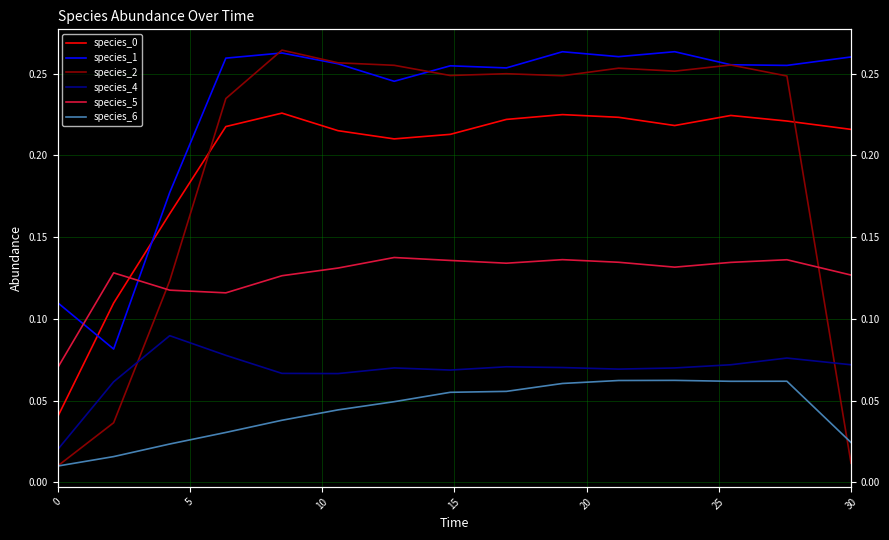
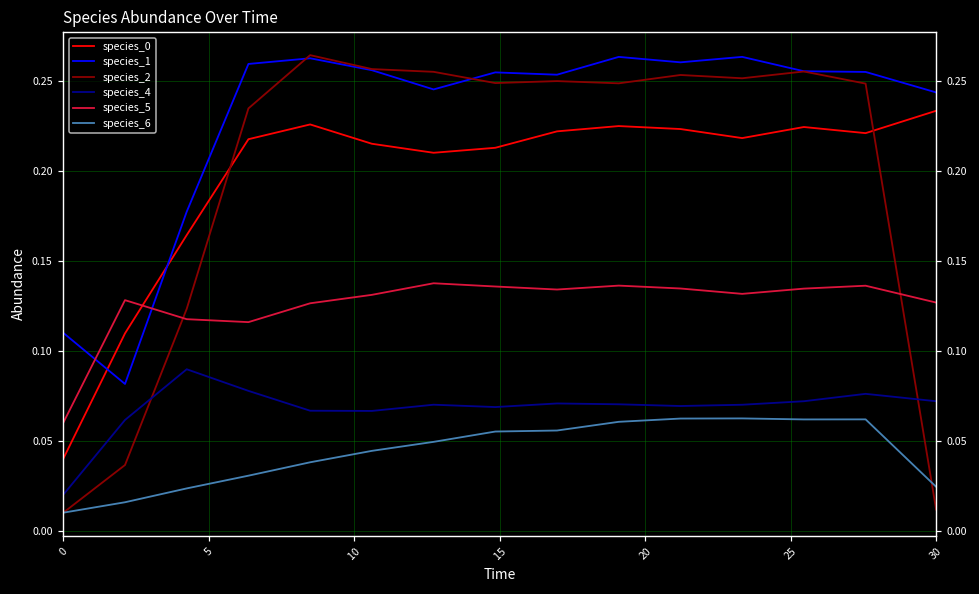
species_5, 0: 0.07 -> 0.06
species_0, 30: 0.216 -> 0.233
species_1, 30: 0.260 -> 0.244
